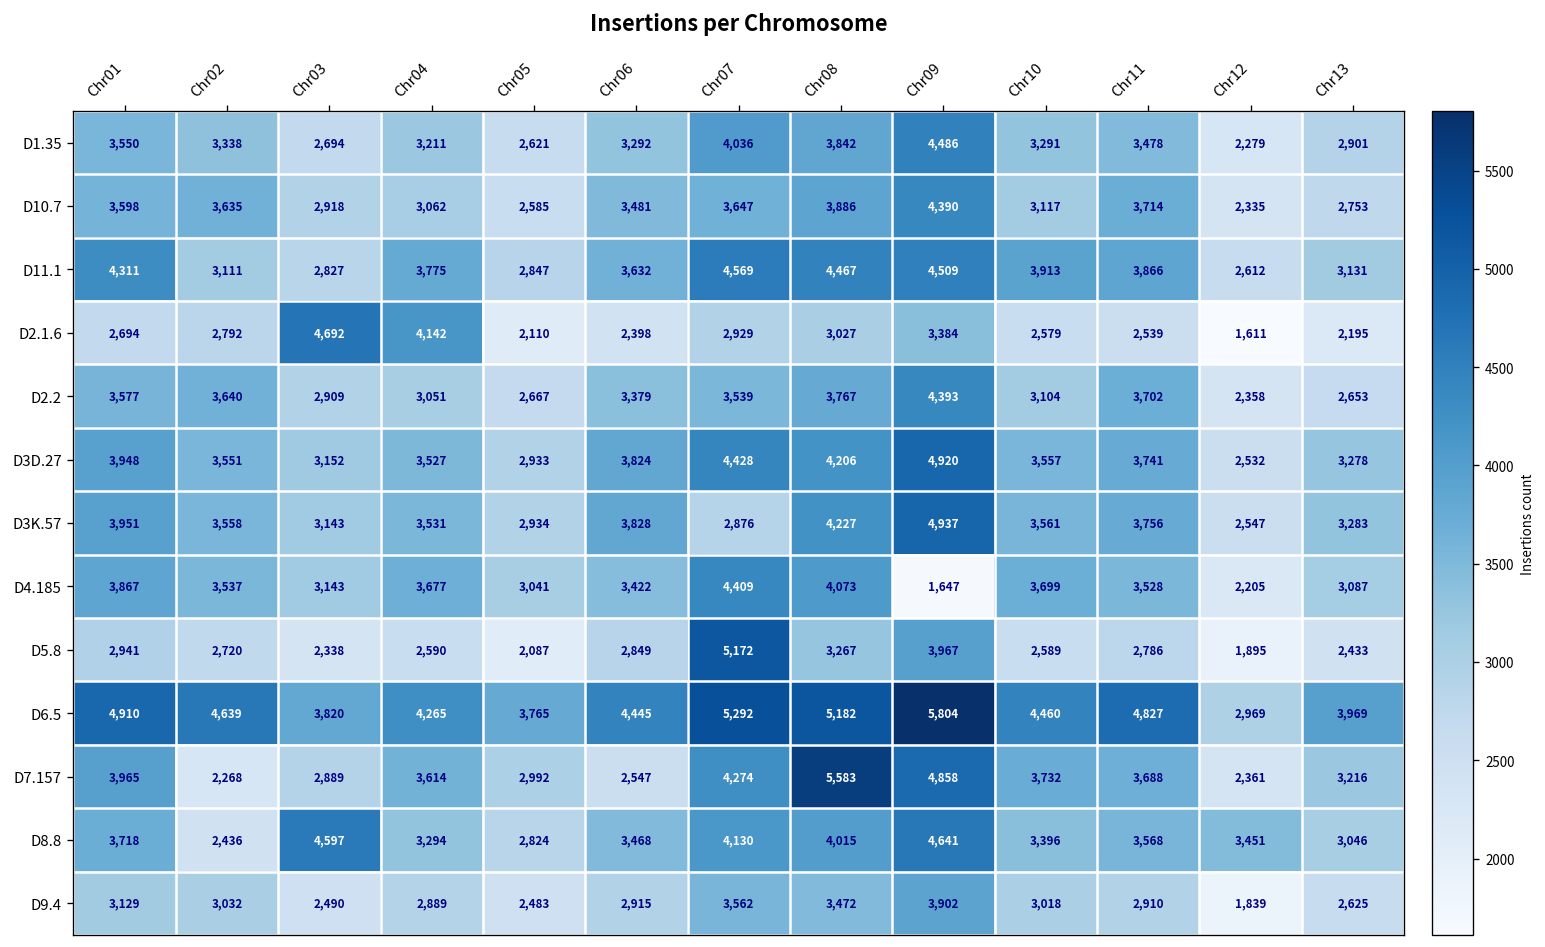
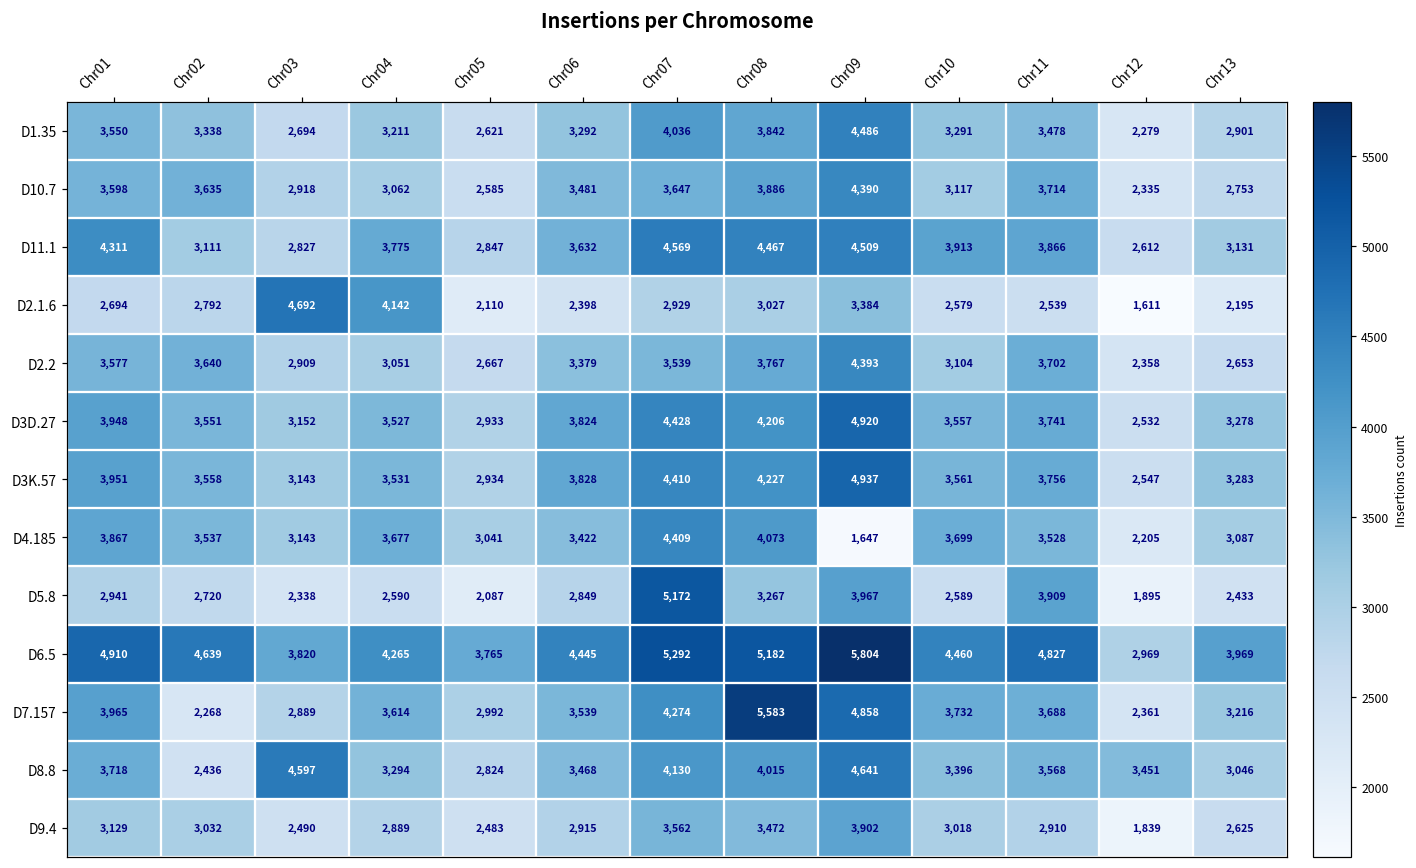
D3K.57, Chr07: 2,876 -> 4,410
D5.8, Chr11: 2,786 -> 3,909
D7.157, Chr06: 2,547 -> 3,539
